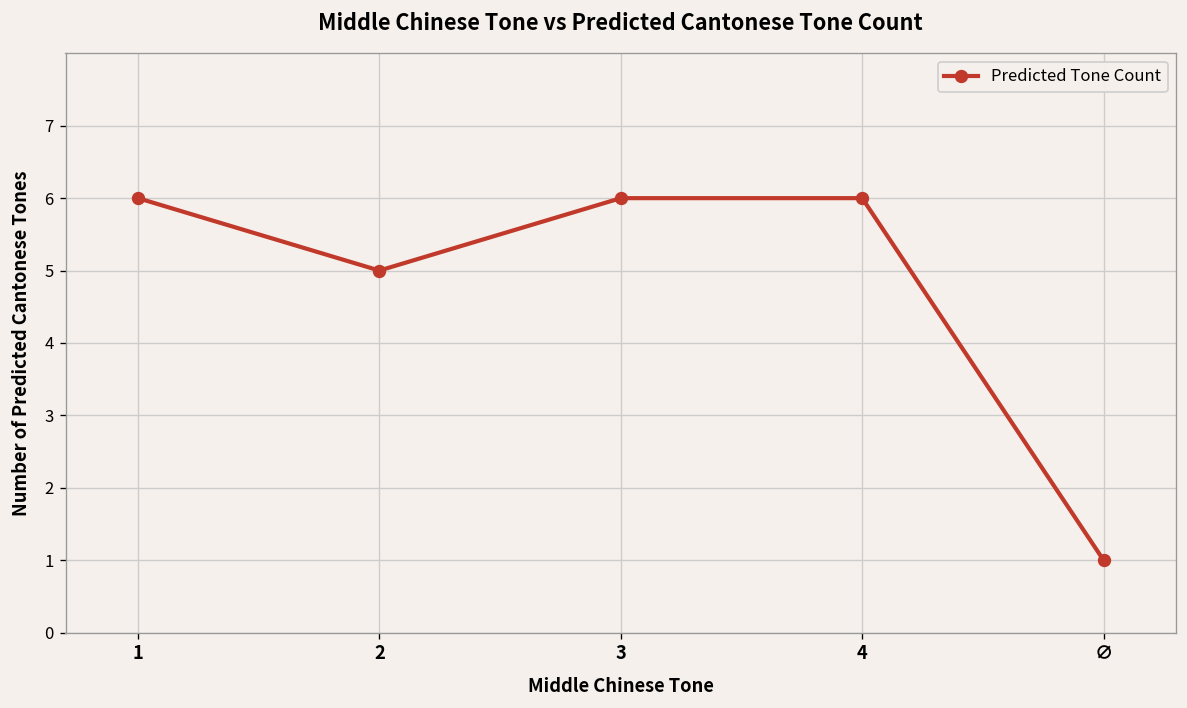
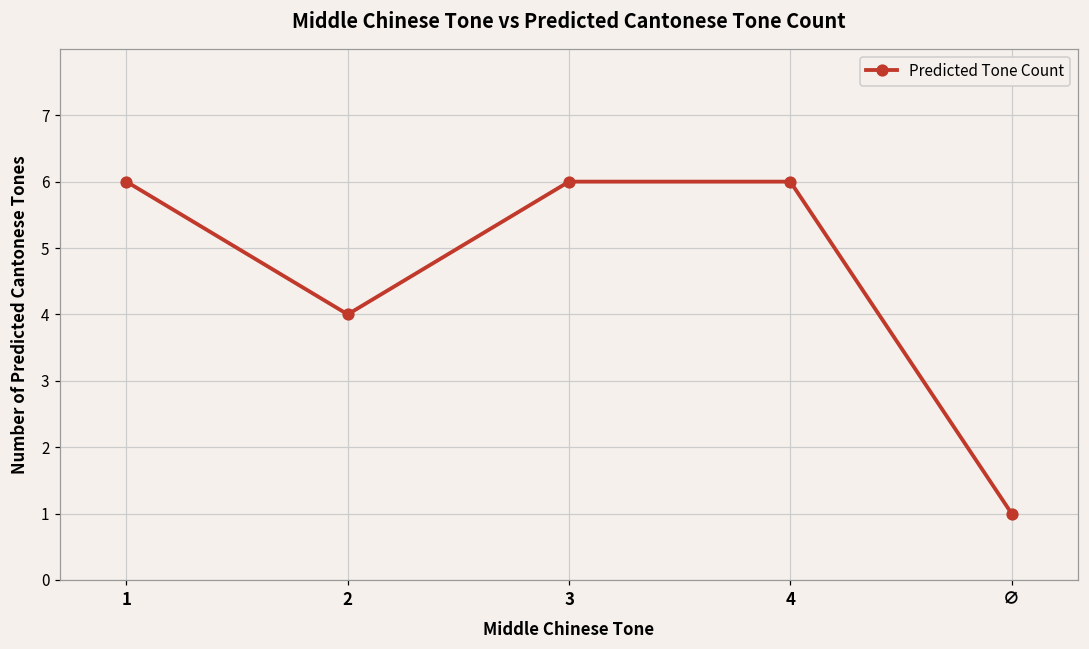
2: 5 -> 4
